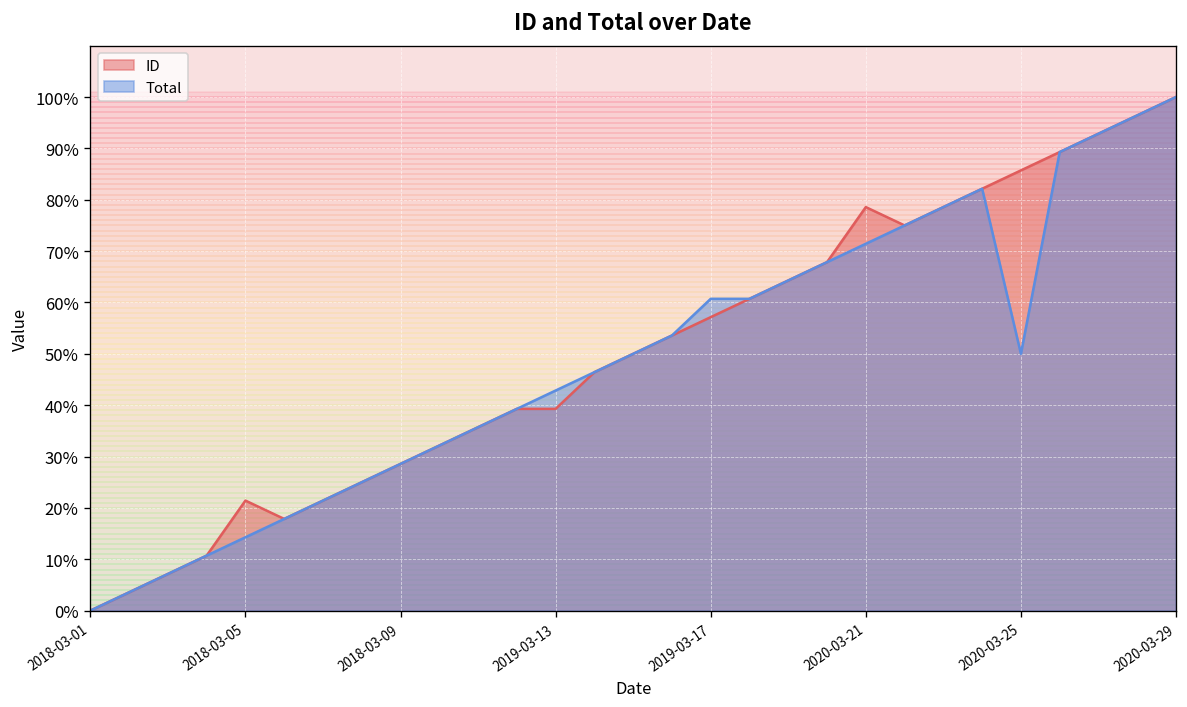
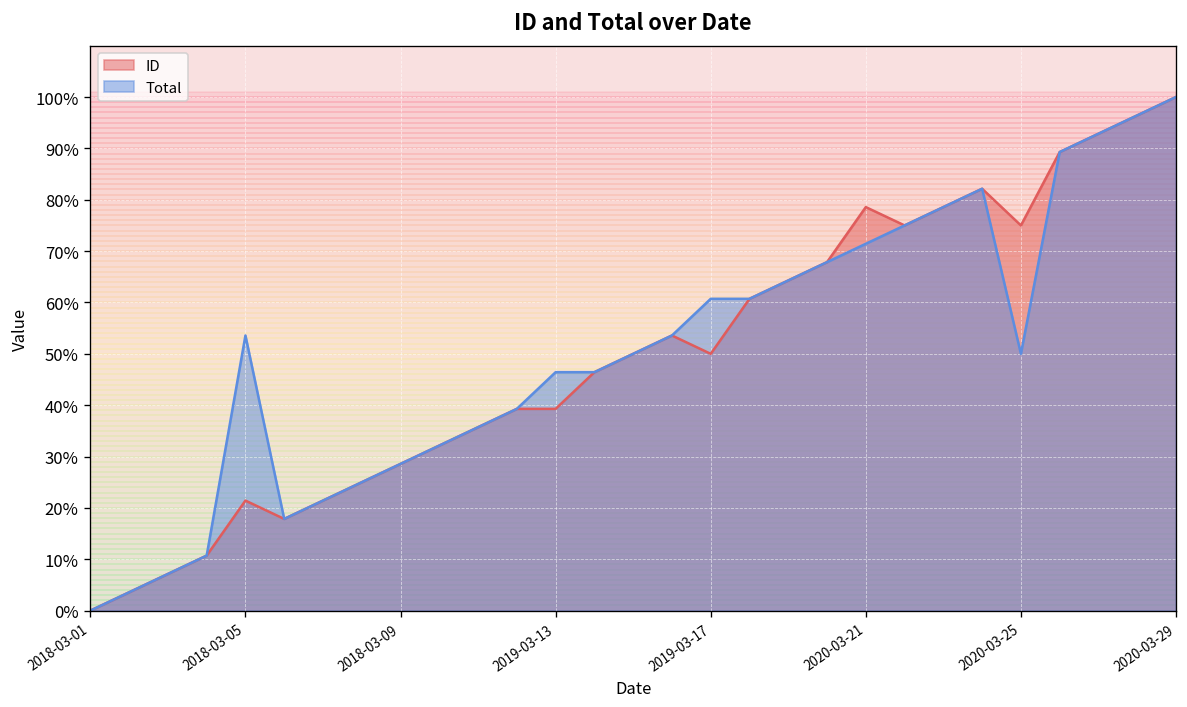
Total, 2018-03-05: 14% -> 54%
Total, 2019-03-13: 43% -> 46%
ID, 2019-03-17: 57% -> 50%
ID, 2020-03-25: 86% -> 75%
